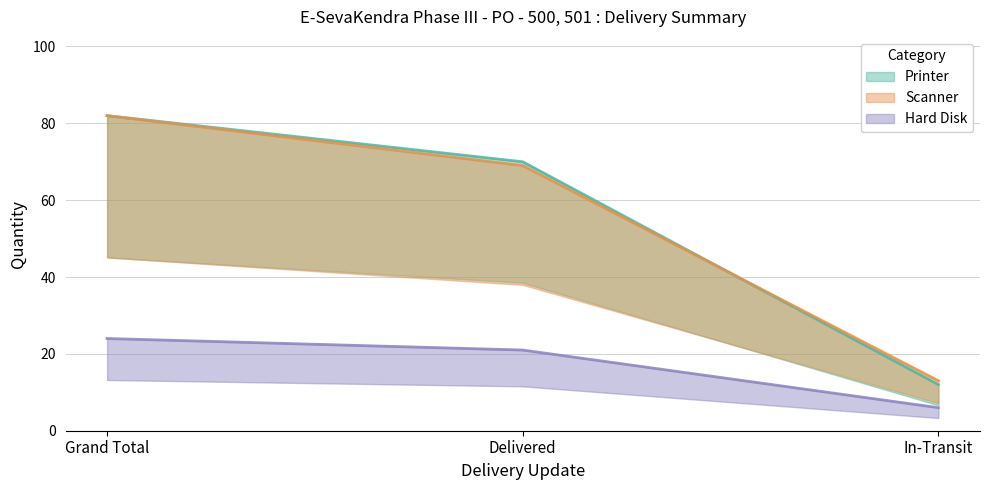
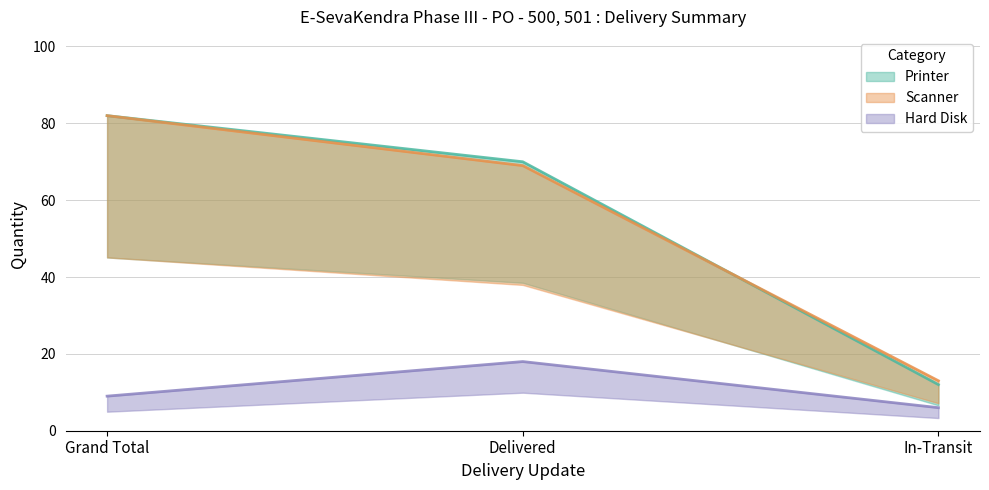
Hard Disk, Grand Total: 24 -> 9
Hard Disk, Delivered: 21 -> 18
